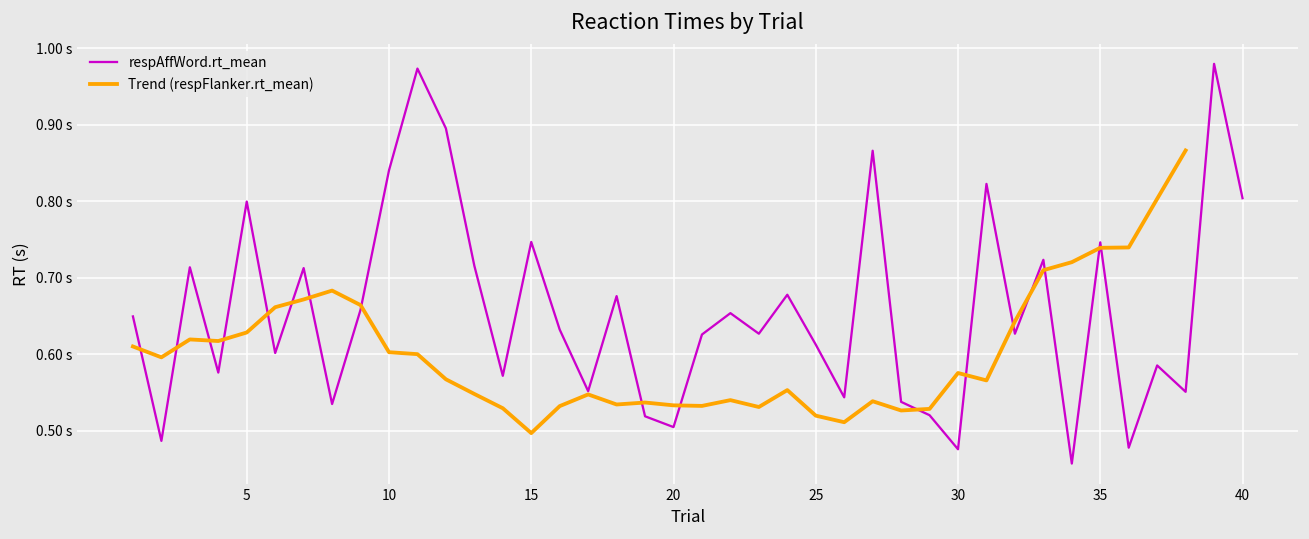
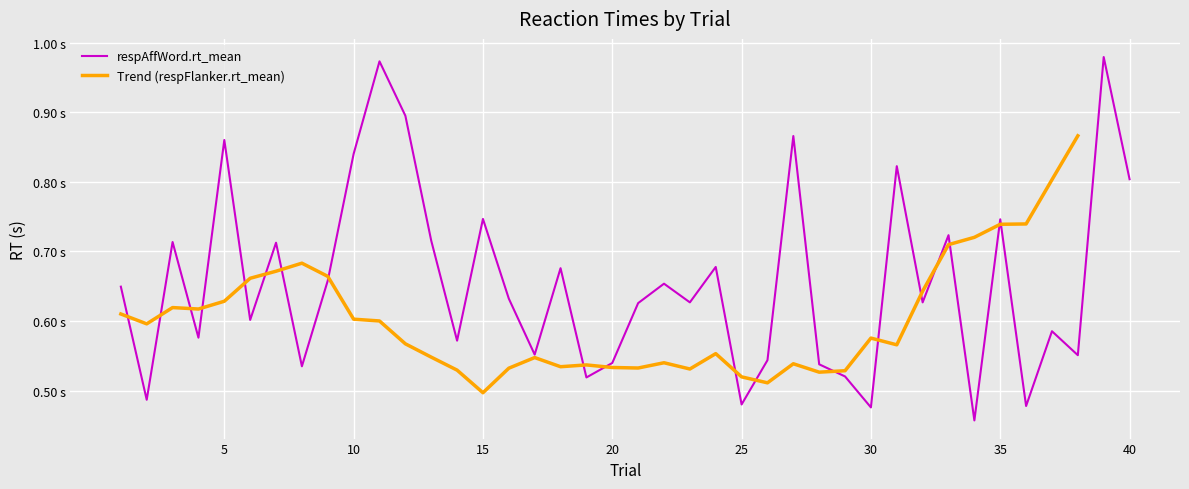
respAffWord.rt_mean, 5: 0.80 s -> 0.86 s
respAffWord.rt_mean, 20: 0.50 s -> 0.54 s
respAffWord.rt_mean, 25: 0.61 s -> 0.48 s
